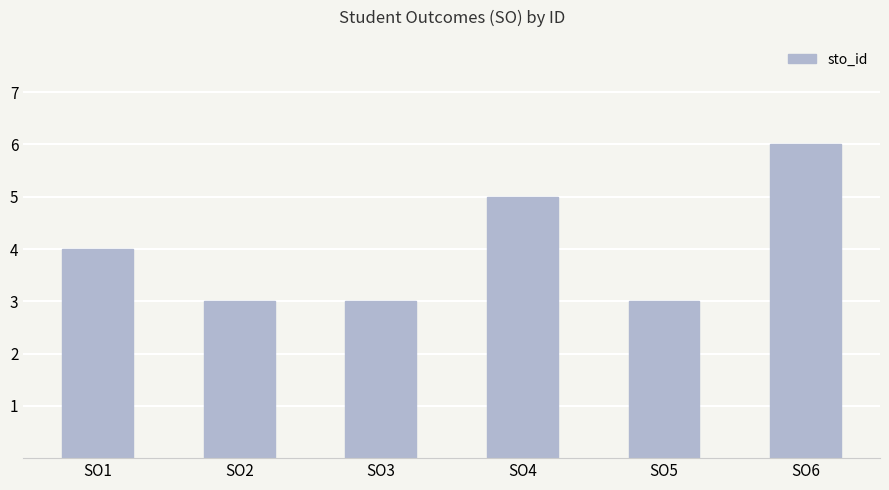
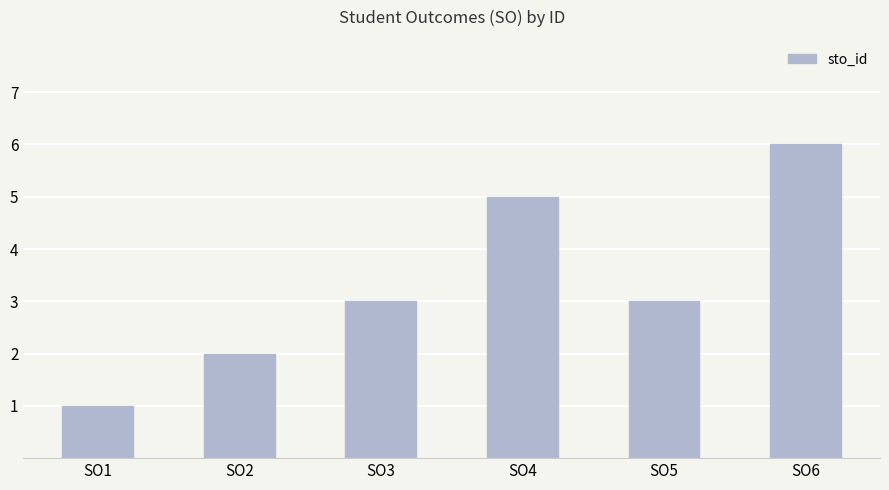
SO1: 4 -> 1
SO2: 3 -> 2
